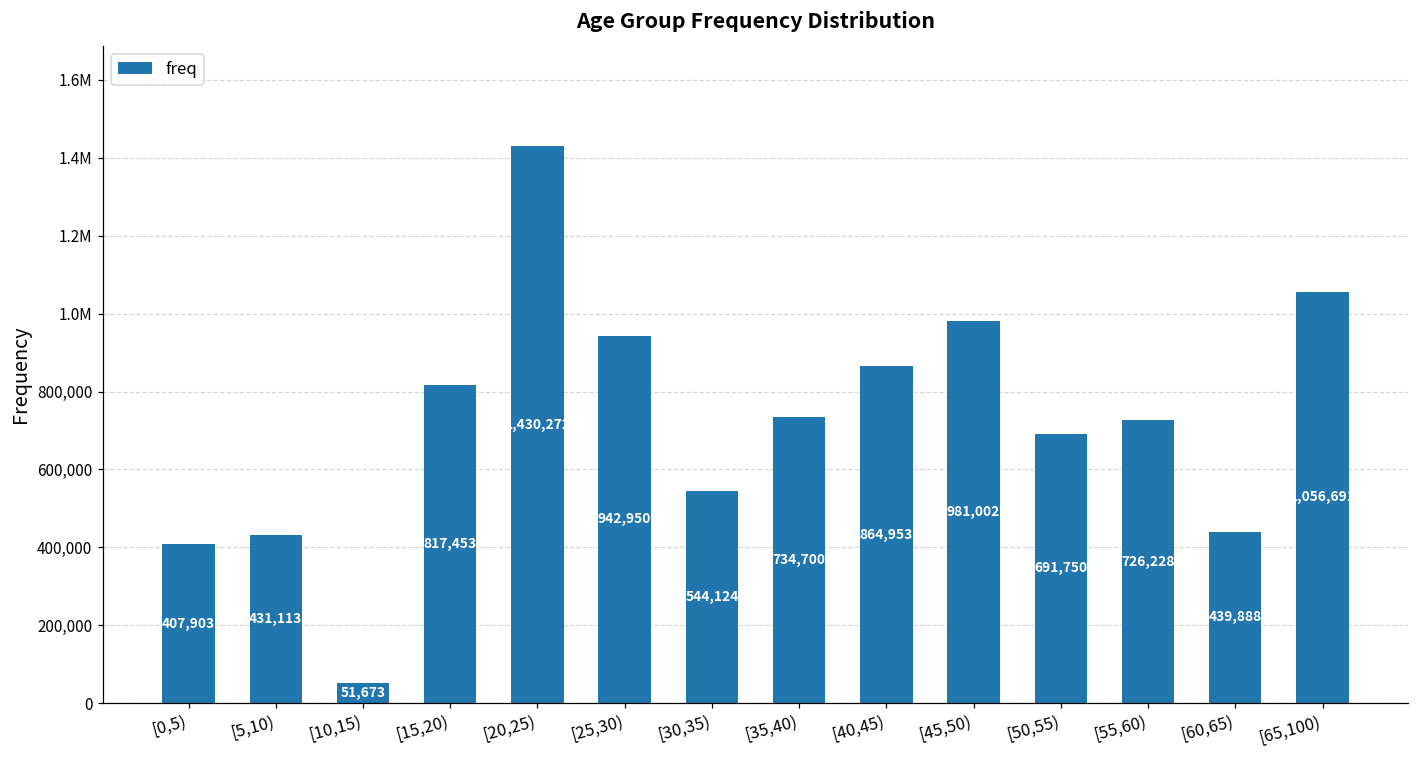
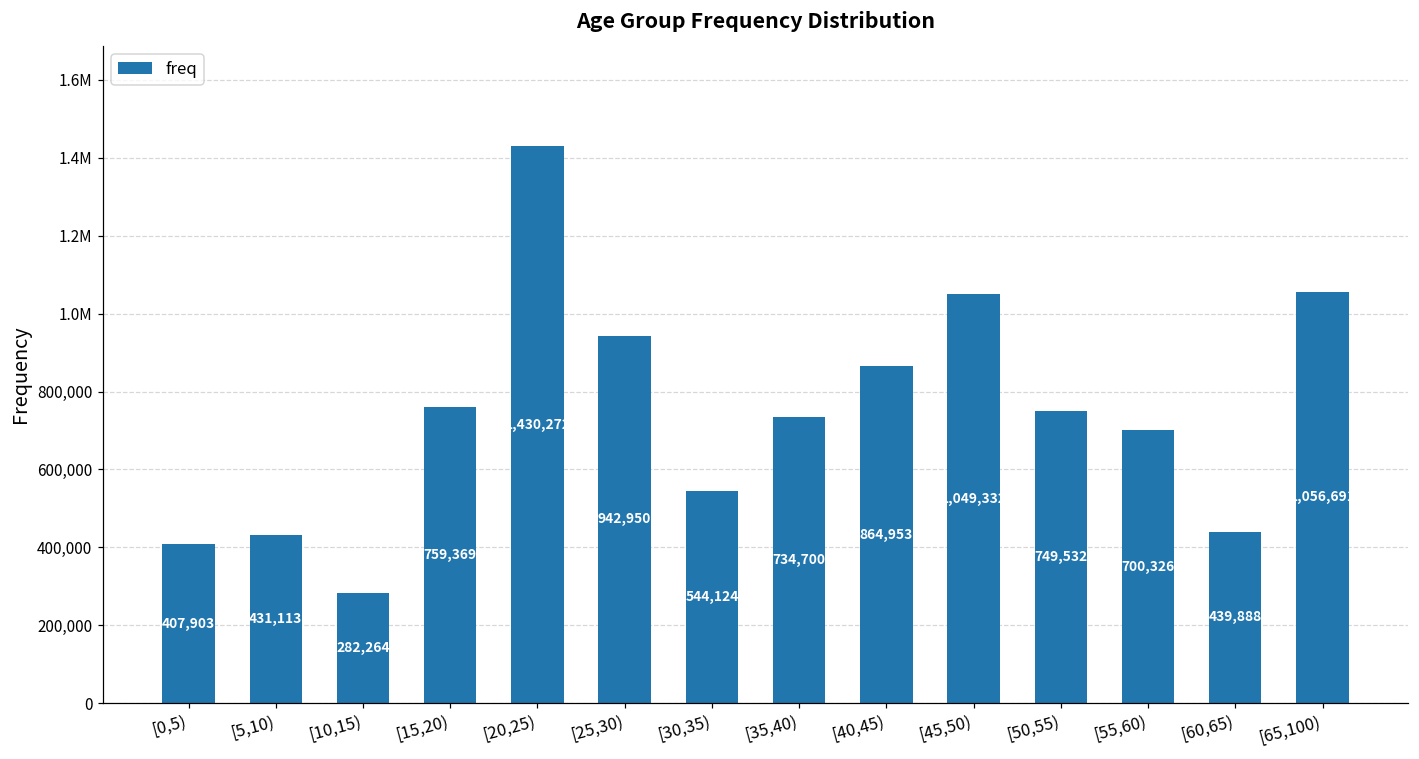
[10,15): 51,673 -> 282,264
[15,20): 817,453 -> 759,369
[45,50): 981,002 -> 1,049,332
[50,55): 691,750 -> 749,532
[55,60): 726,228 -> 700,326
